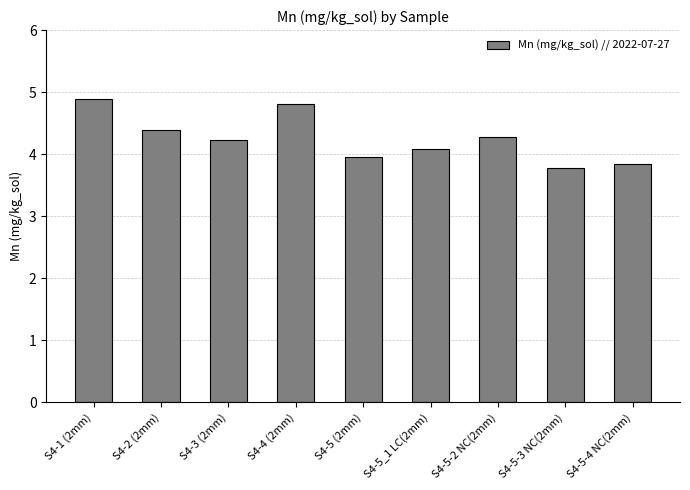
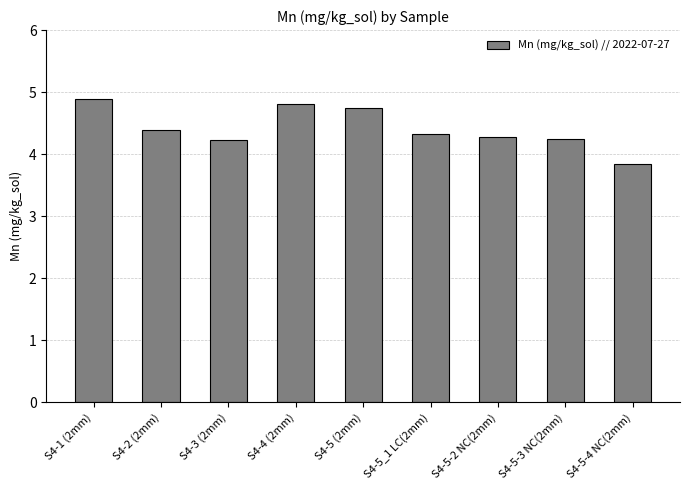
S4-5 (2mm): 4.0 -> 4.7
S4-5_1 LC(2mm): 4.1 -> 4.3
S4-5-3 NC(2mm): 3.8 -> 4.2
